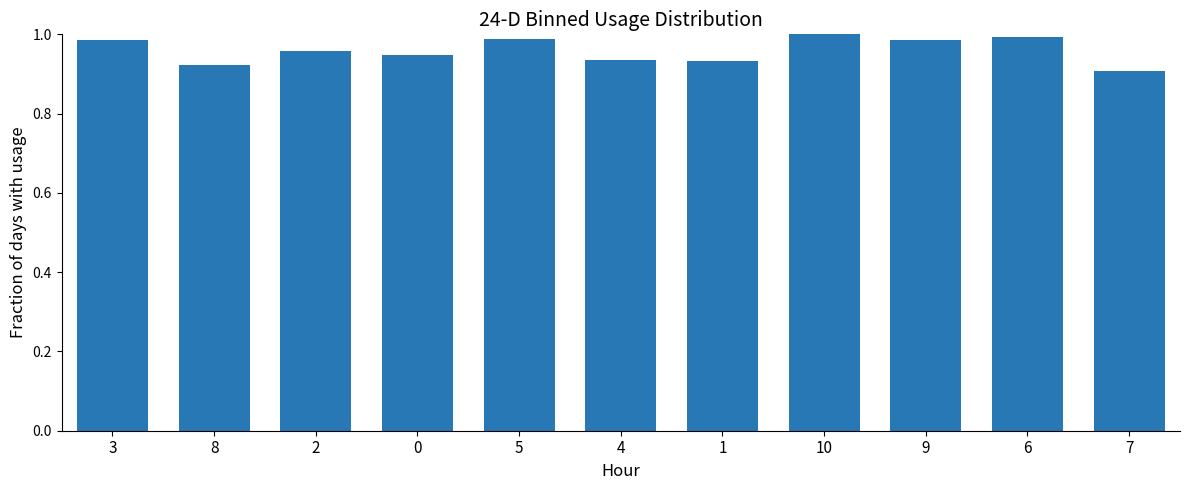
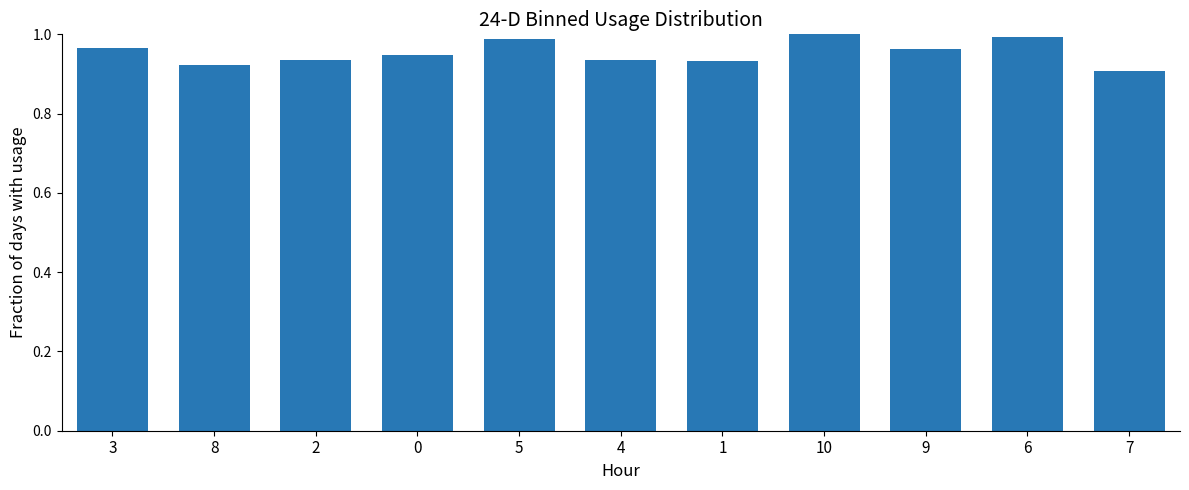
3: 0.99 -> 0.96
2: 0.96 -> 0.94
9: 0.99 -> 0.96
